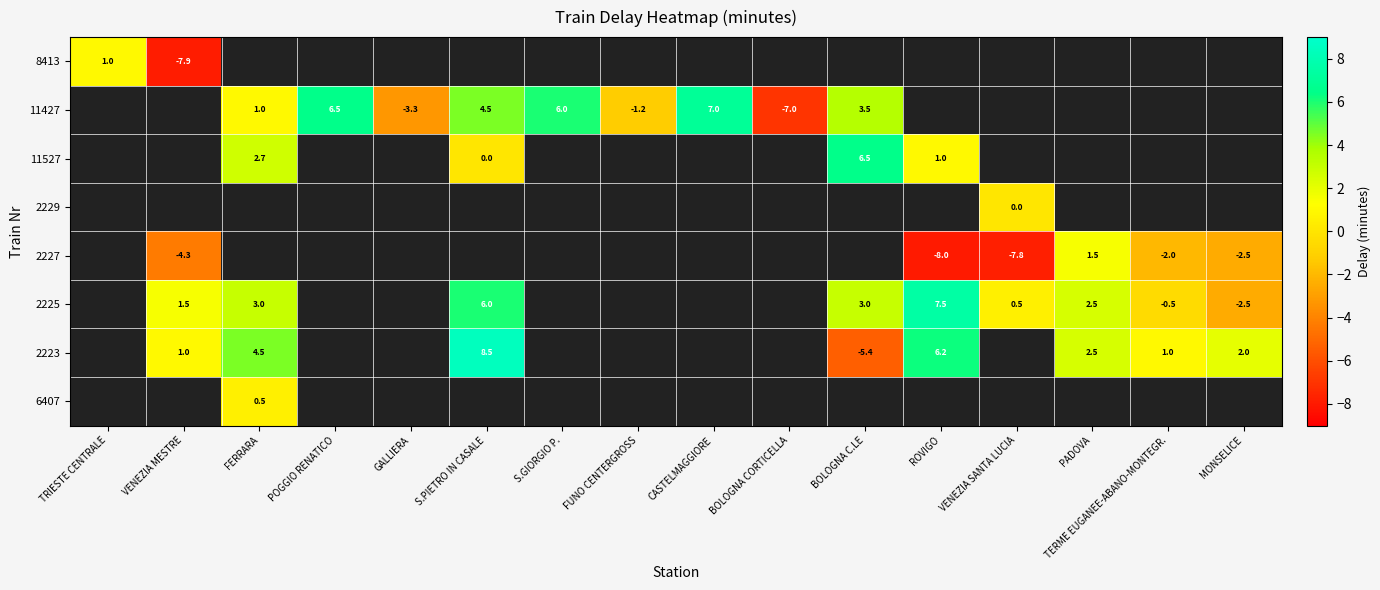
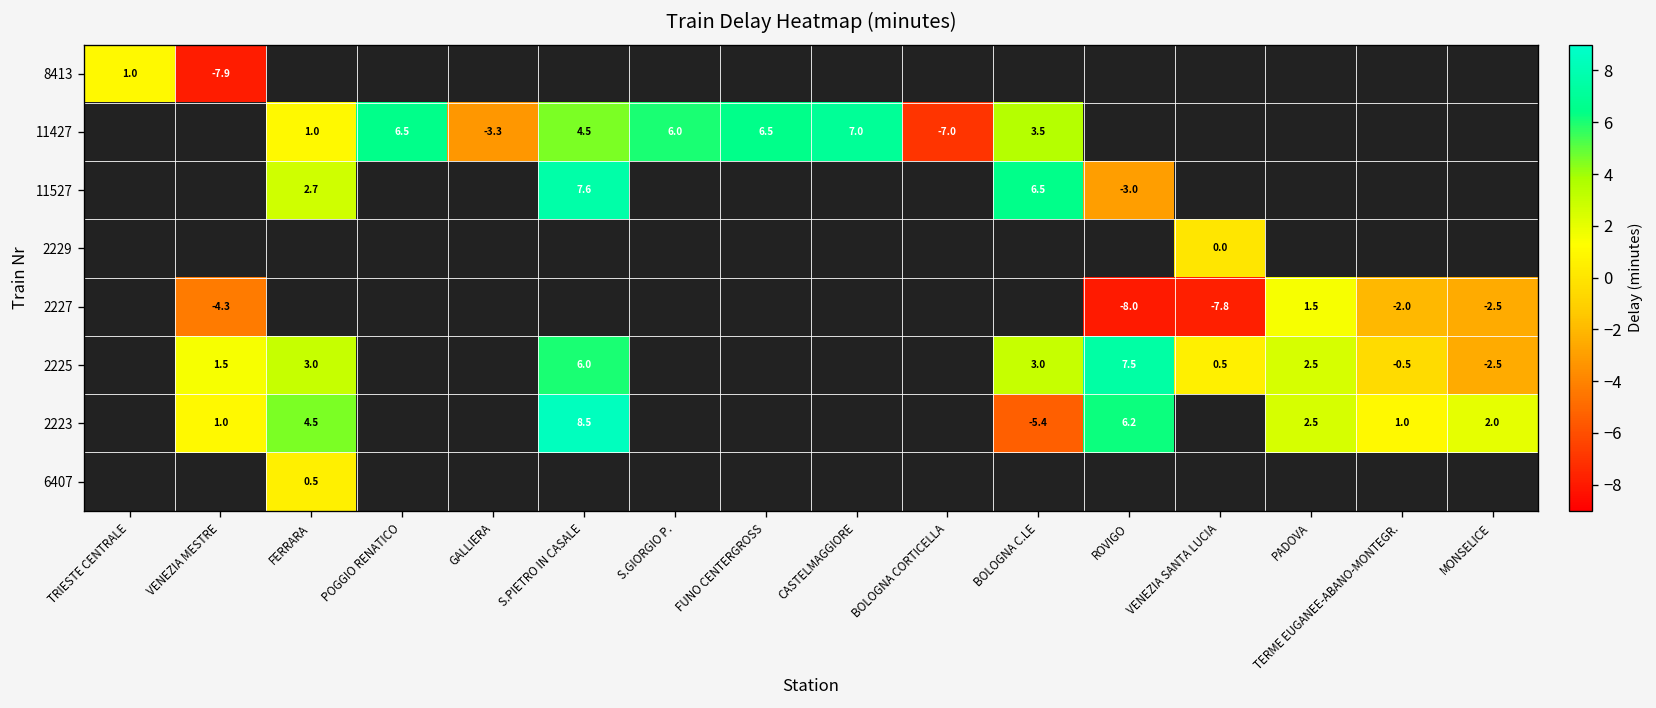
11427, FUNO CENTERGROSS: -1.2 -> 6.5
11527, S.PIETRO IN CASALE: 0.0 -> 7.6
11527, ROVIGO: 1.0 -> -3.0
